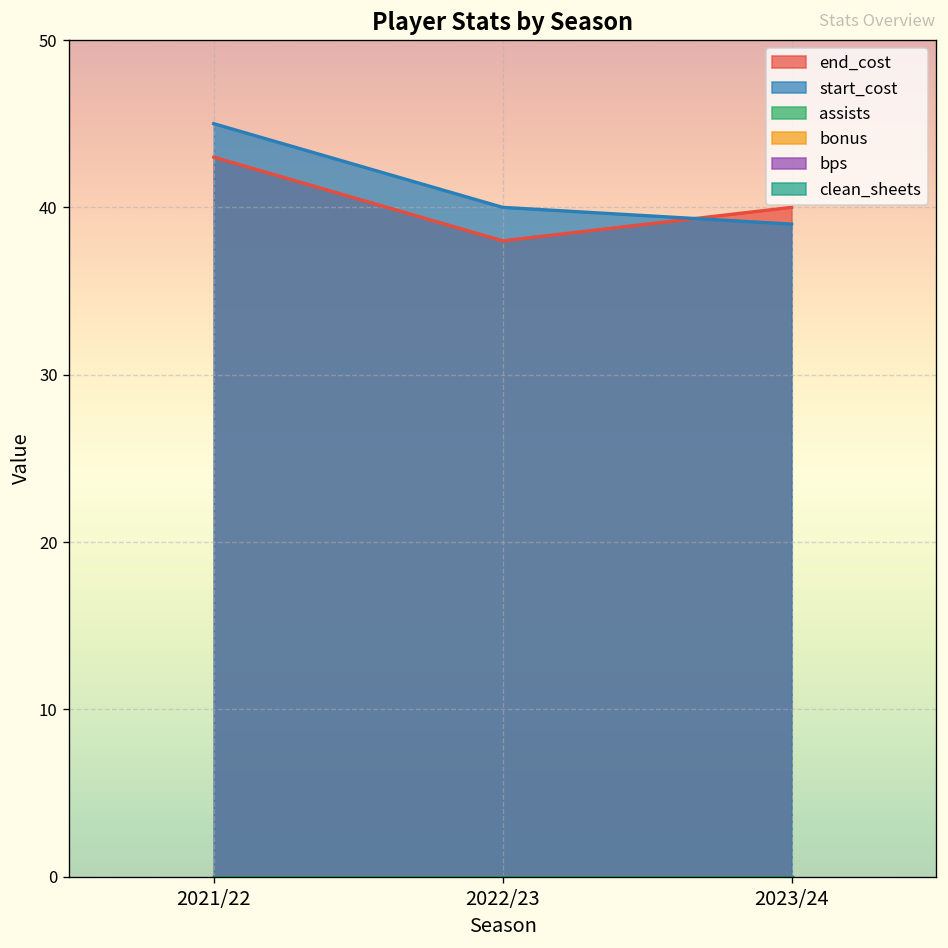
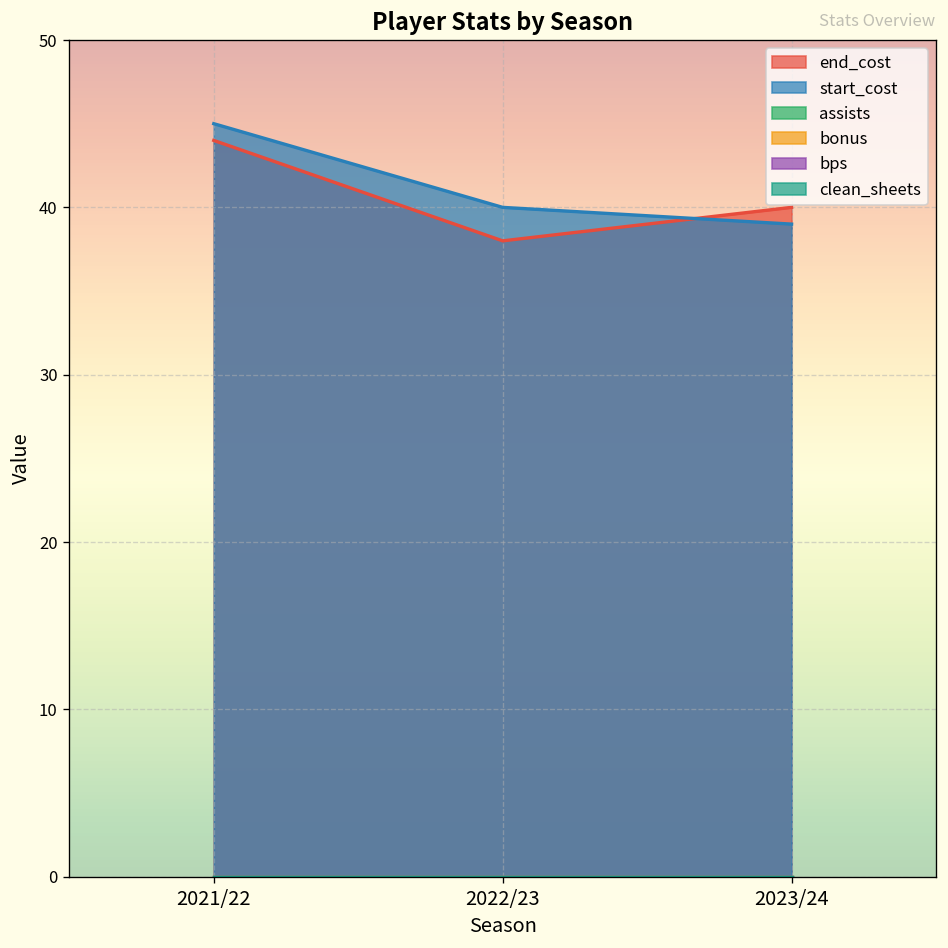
end_cost, 2021/22: 43 -> 44
